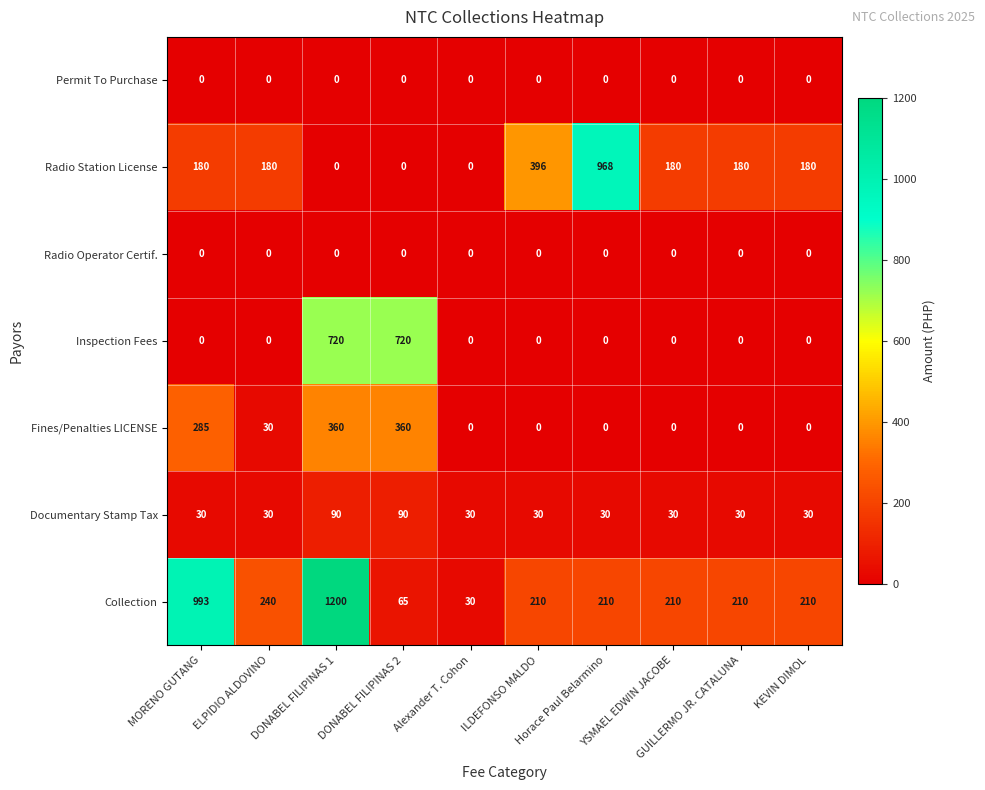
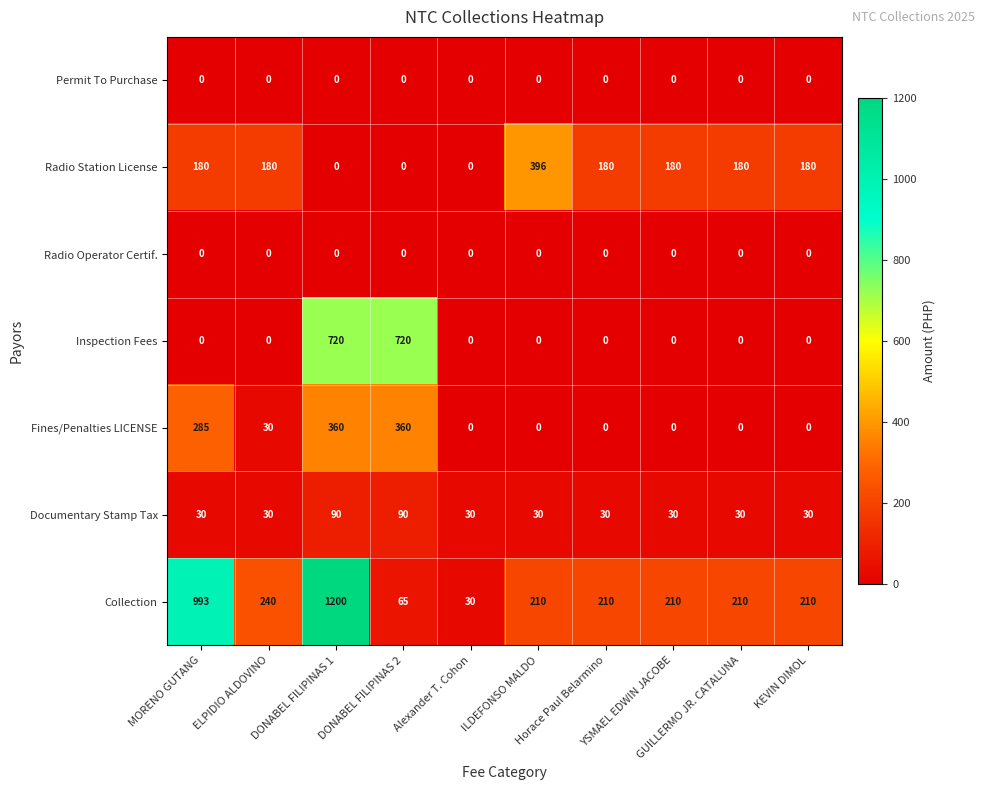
Radio Station License, Horace Paul Belarmino: 968 -> 180
